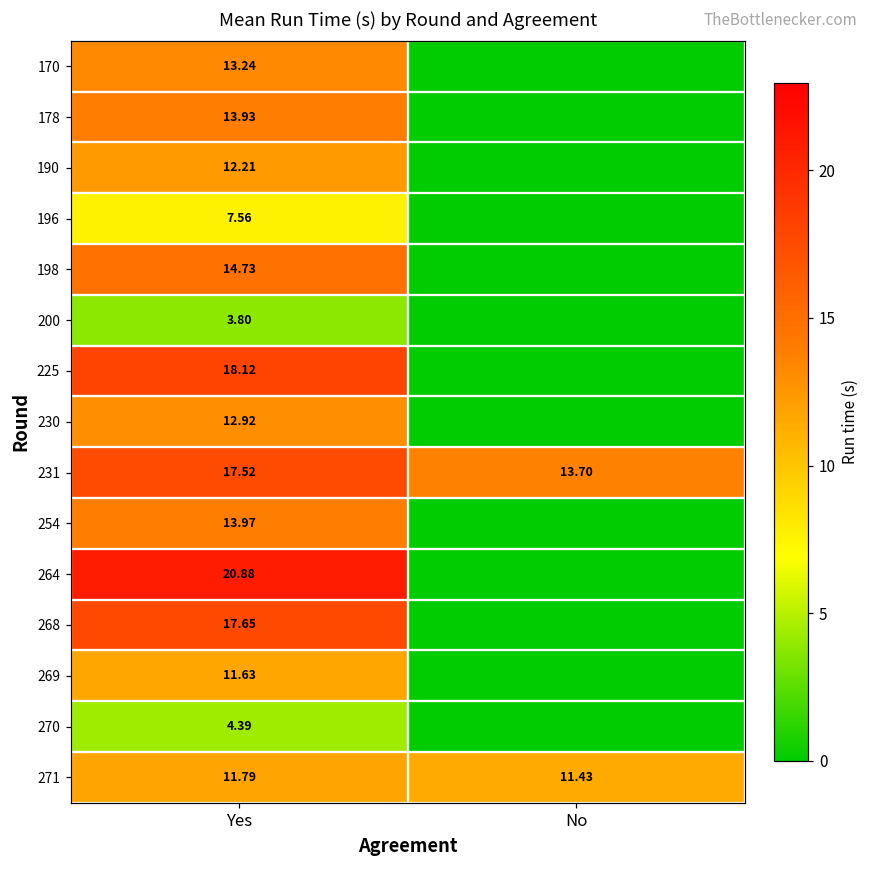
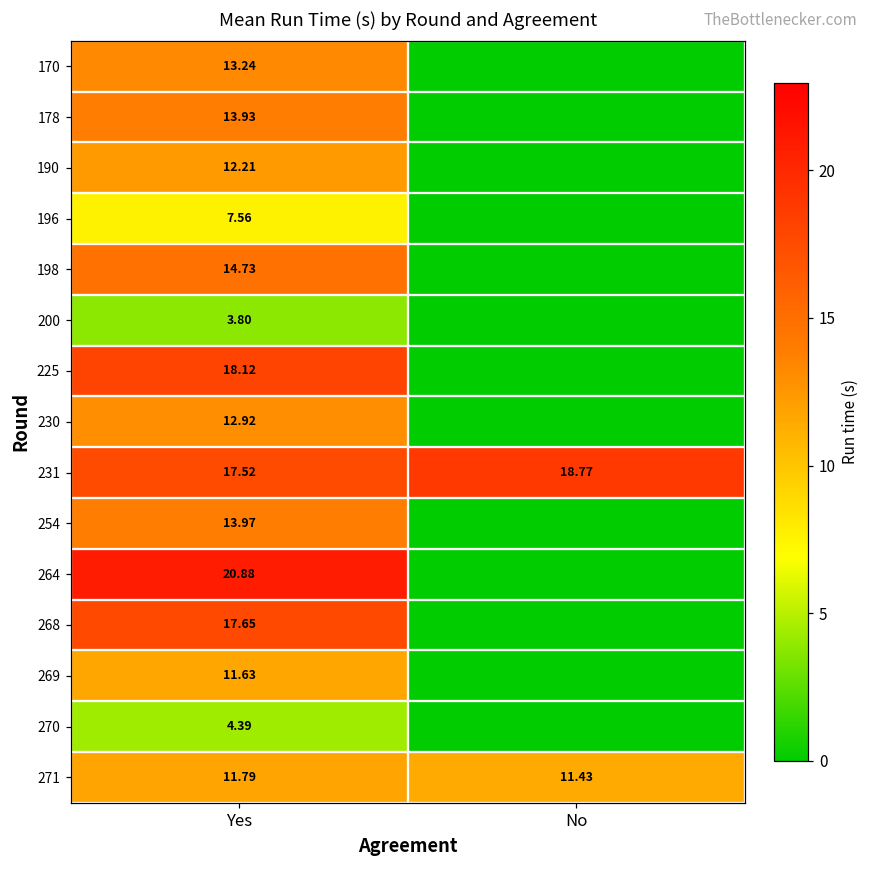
231, No: 13.70 -> 18.77
